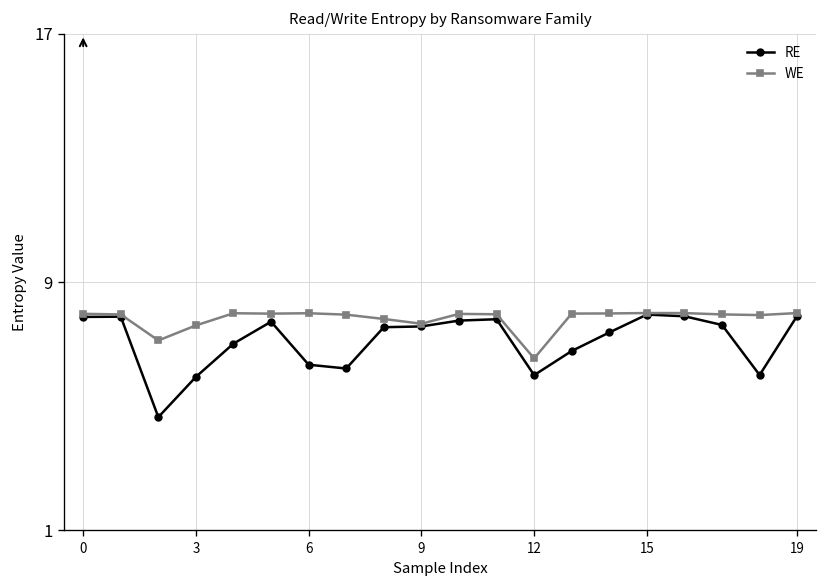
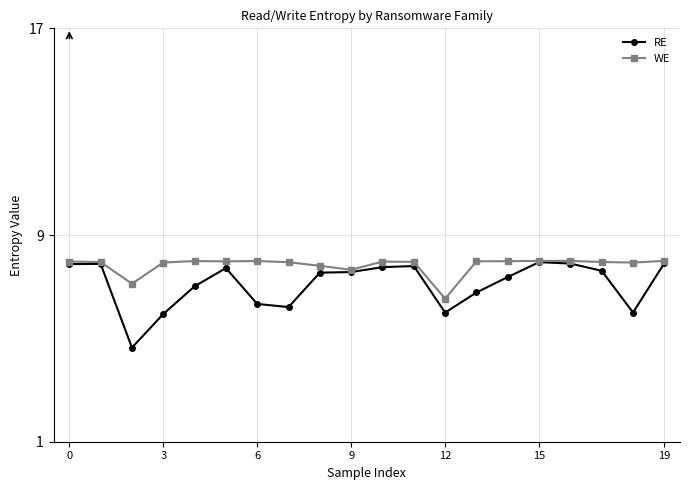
WE, 3: 7.6 -> 7.9
